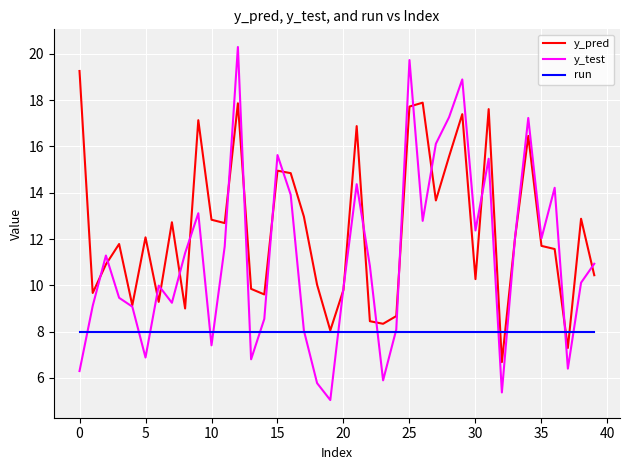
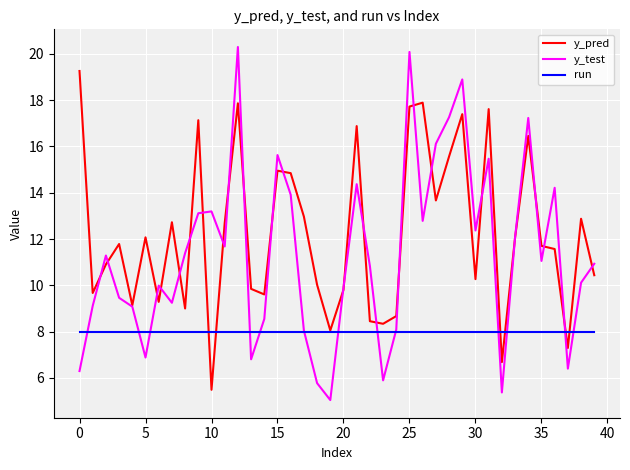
y_pred, 10: 12.8 -> 5.5
y_test, 10: 7.4 -> 13.2
y_test, 25: 19.7 -> 20.1
y_test, 35: 12.0 -> 11.1
